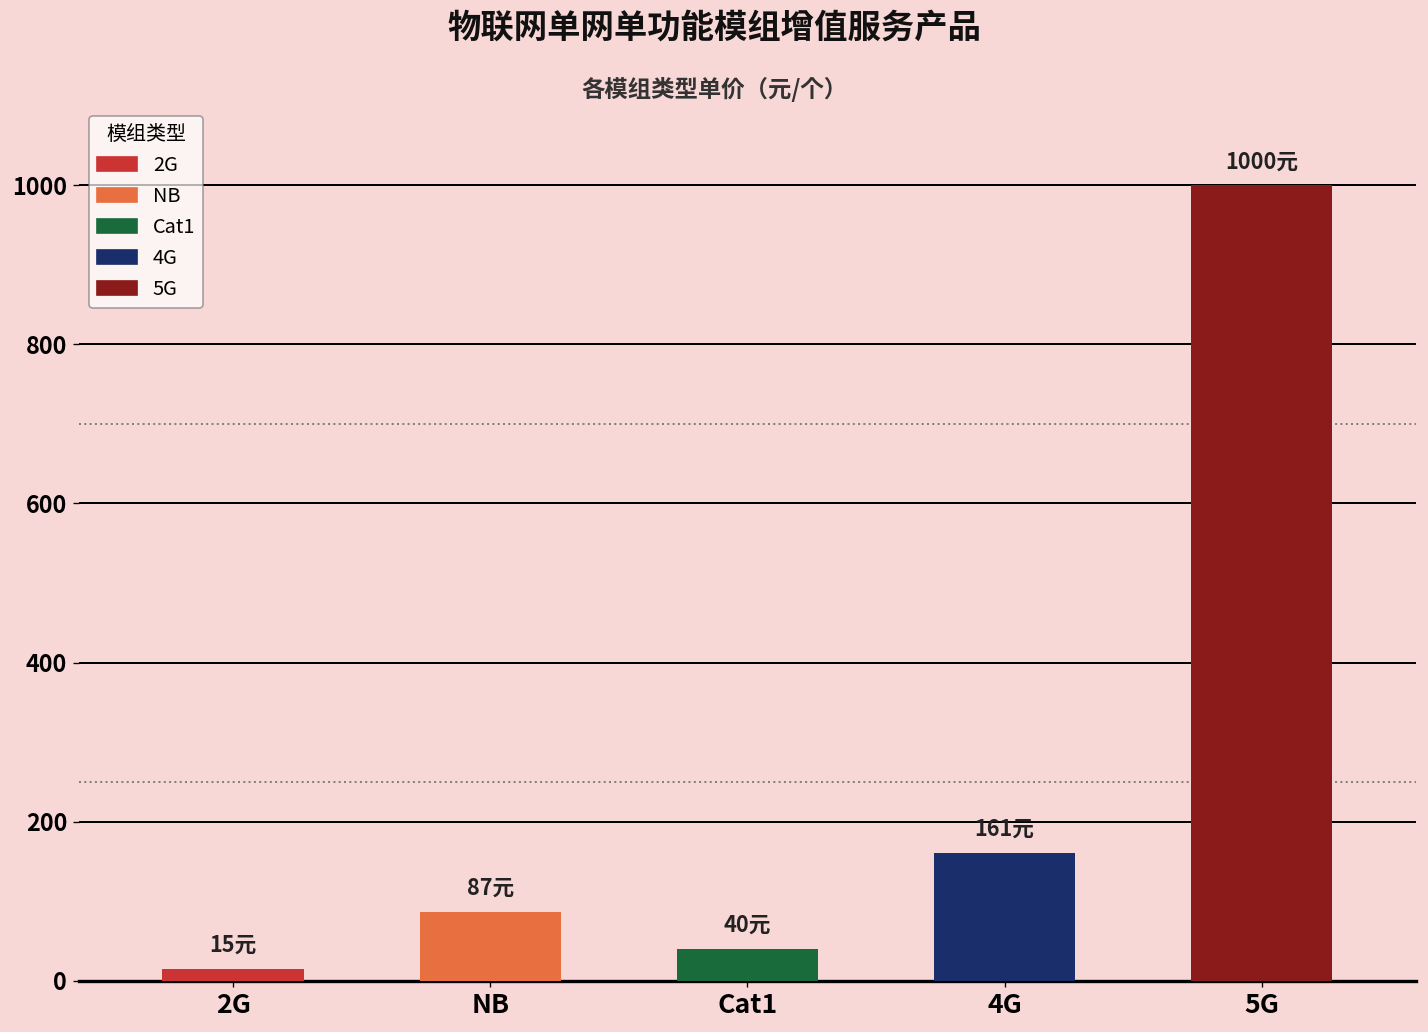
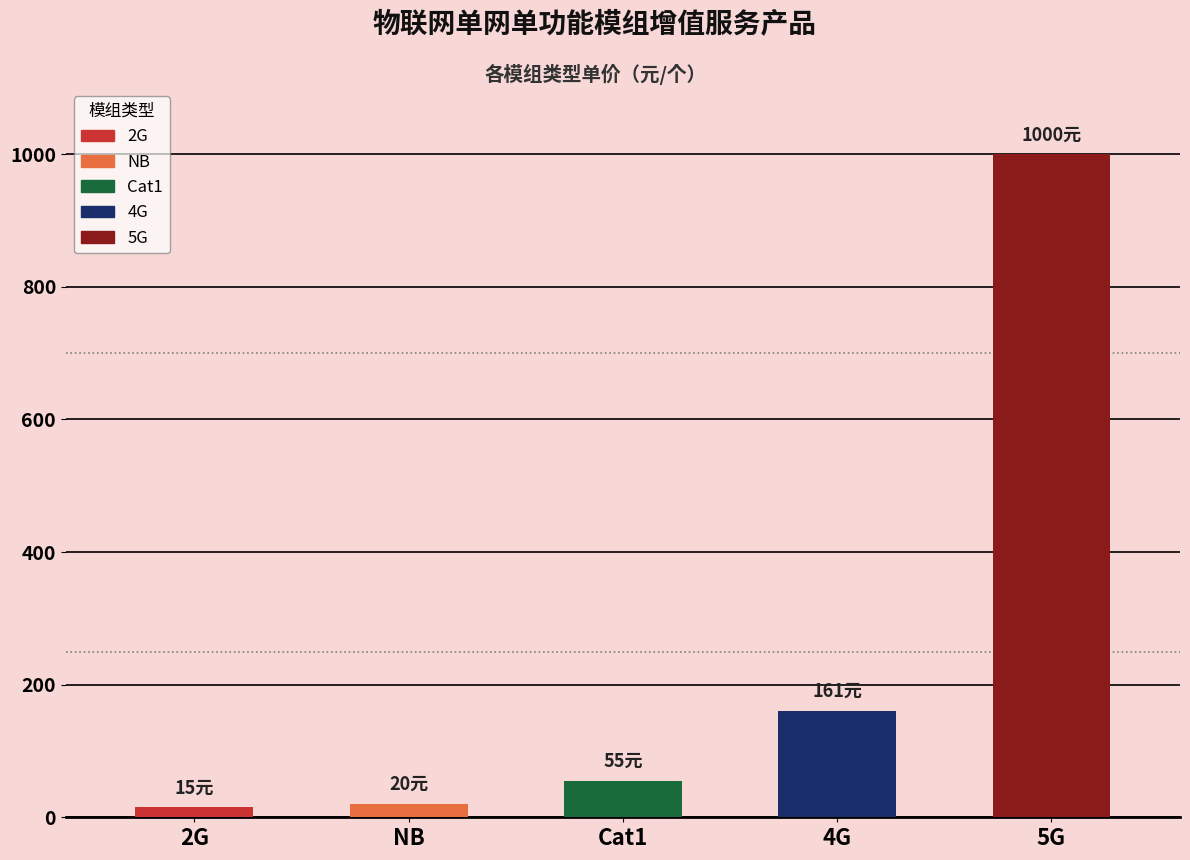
NB: 87元 -> 20元
Cat1: 40元 -> 55元
